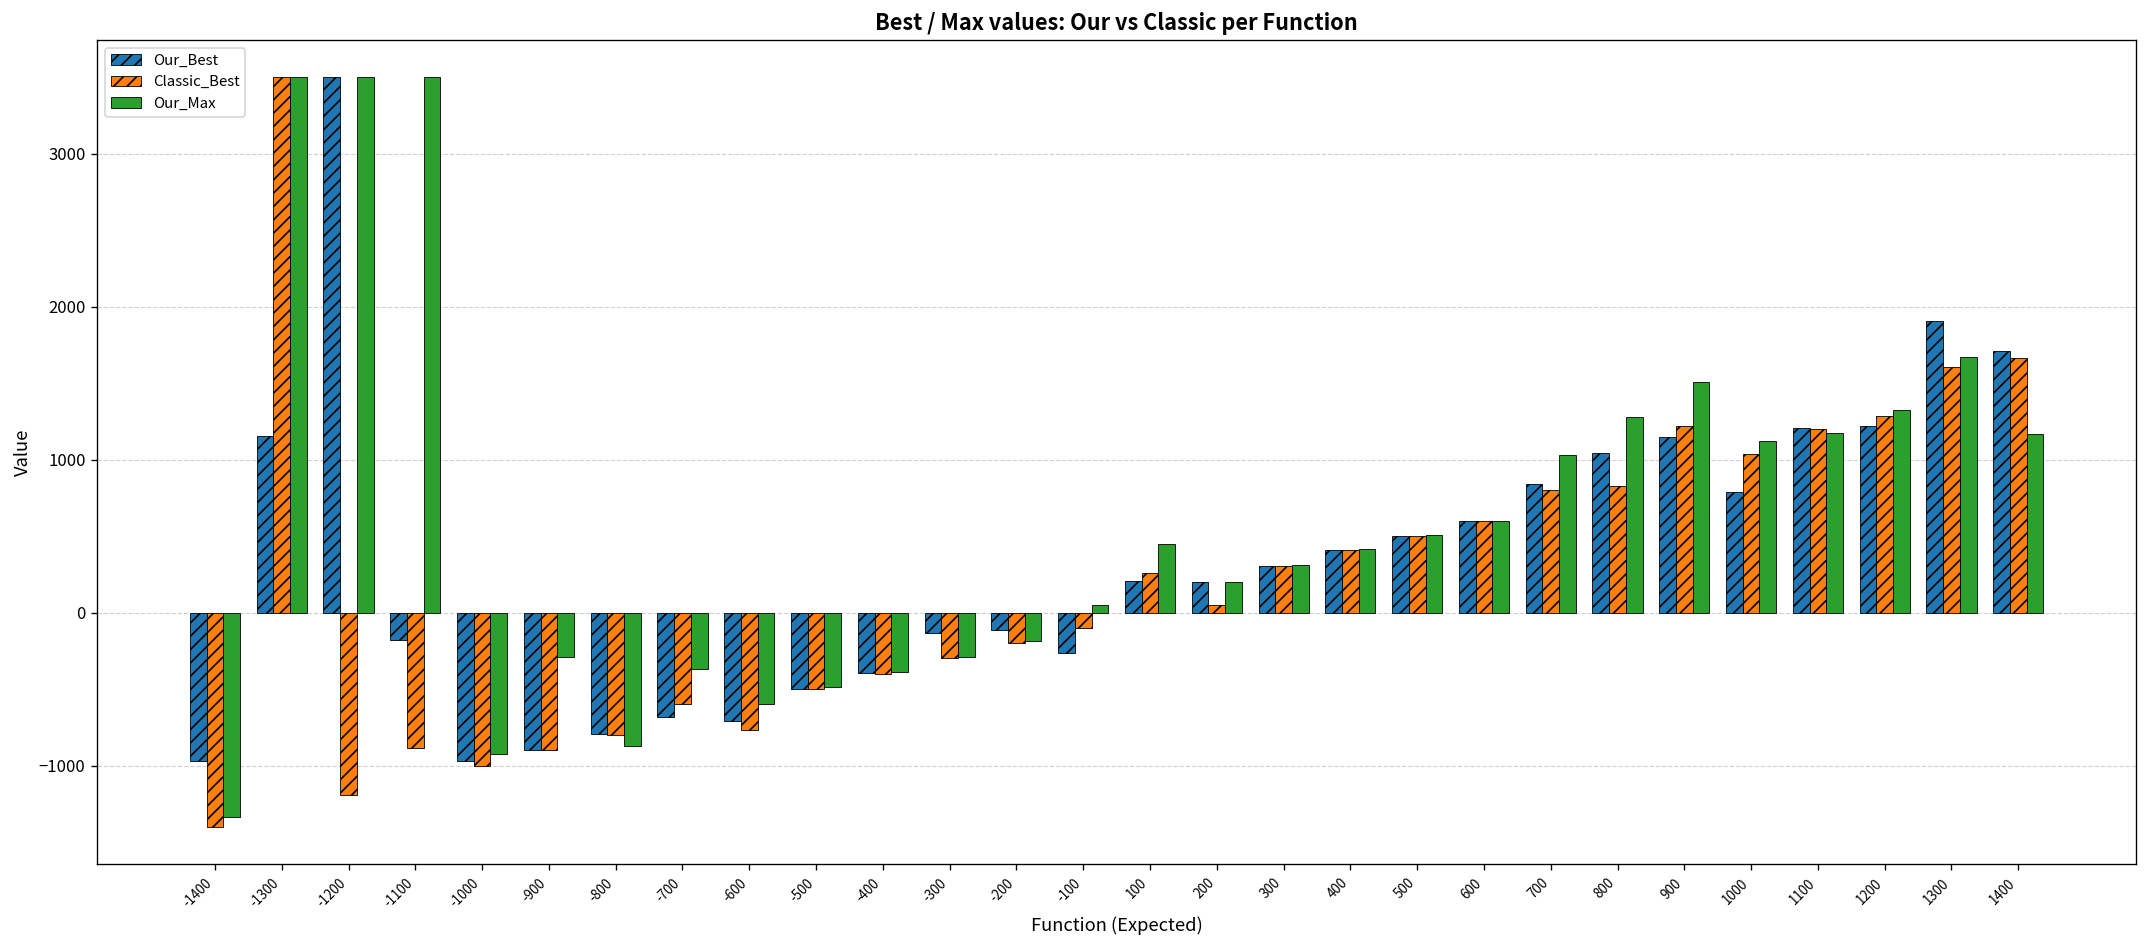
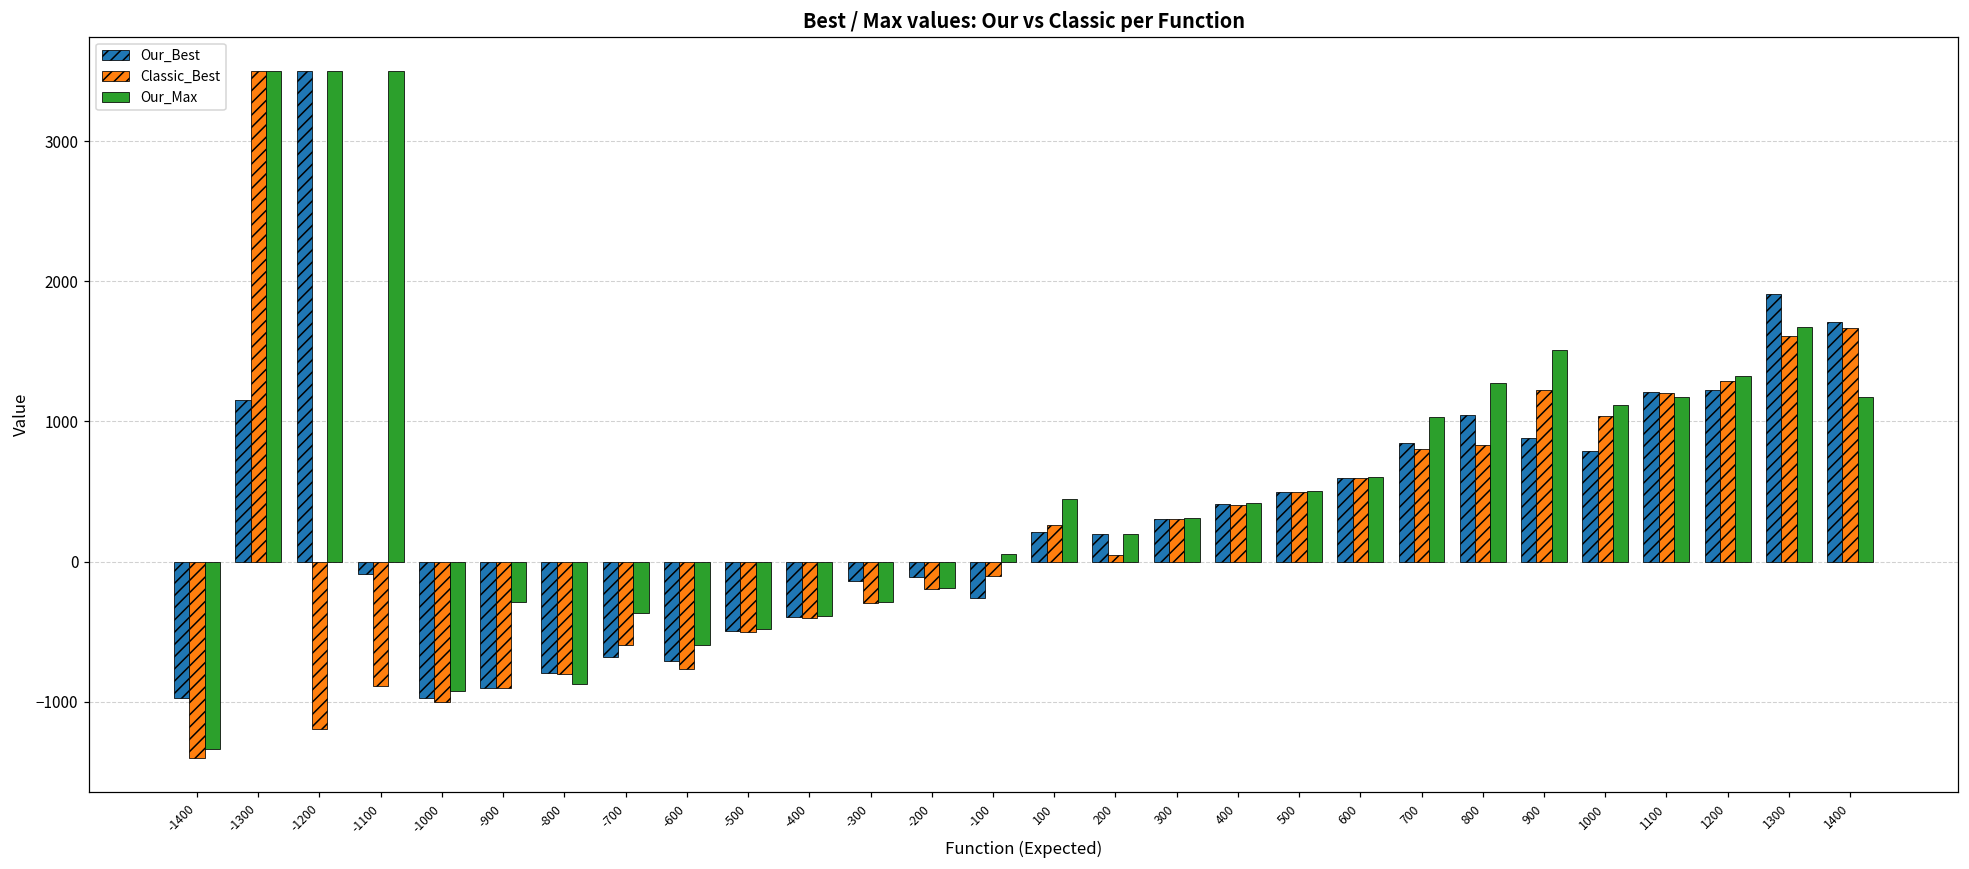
Our_Best, -1100: -180 -> -90
Our_Best, 900: 1150 -> 880
